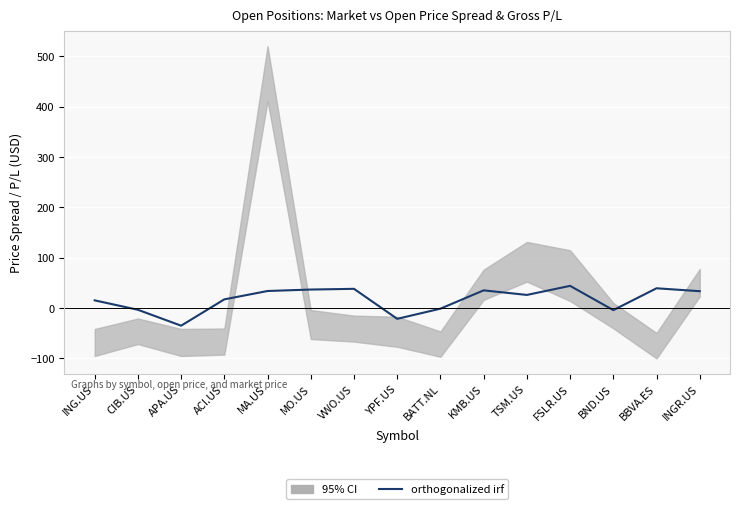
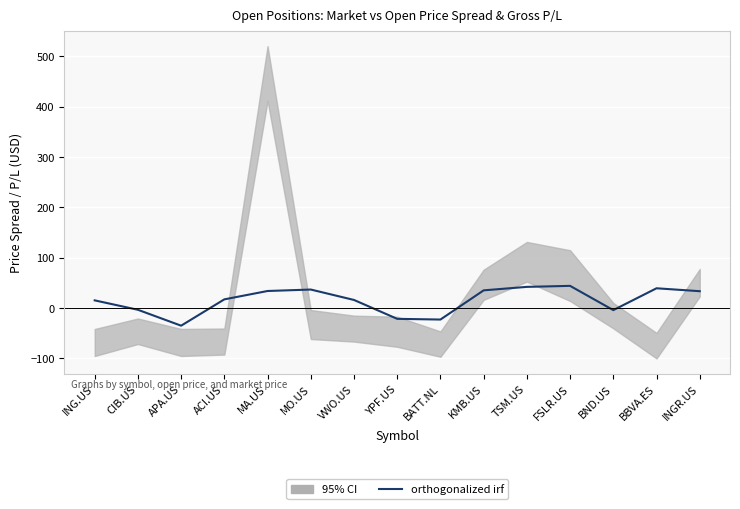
orthogonalized irf, VWO.US: 40 -> 20
orthogonalized irf, BATT.NL: 0 -> -20
orthogonalized irf, TSM.US: 30 -> 40
